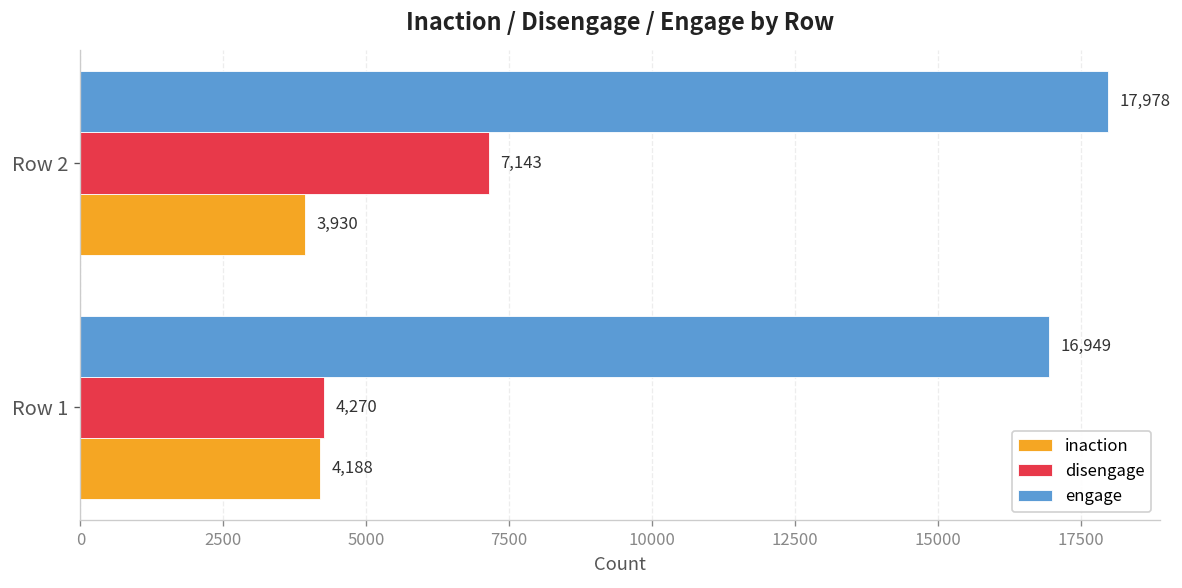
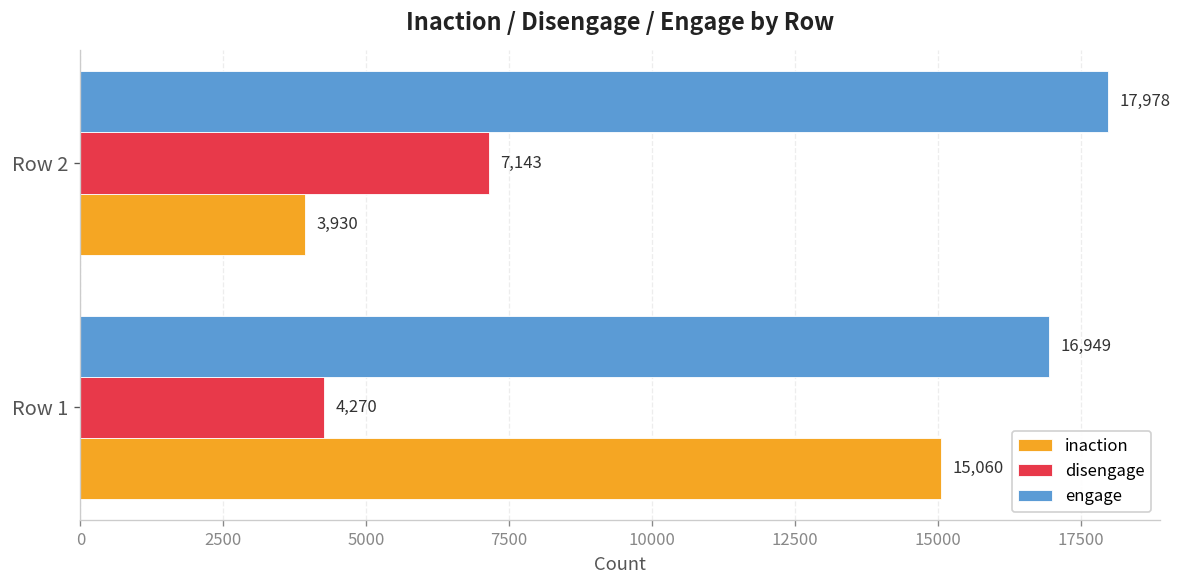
inaction, Row 1: 4,188 -> 15,060
